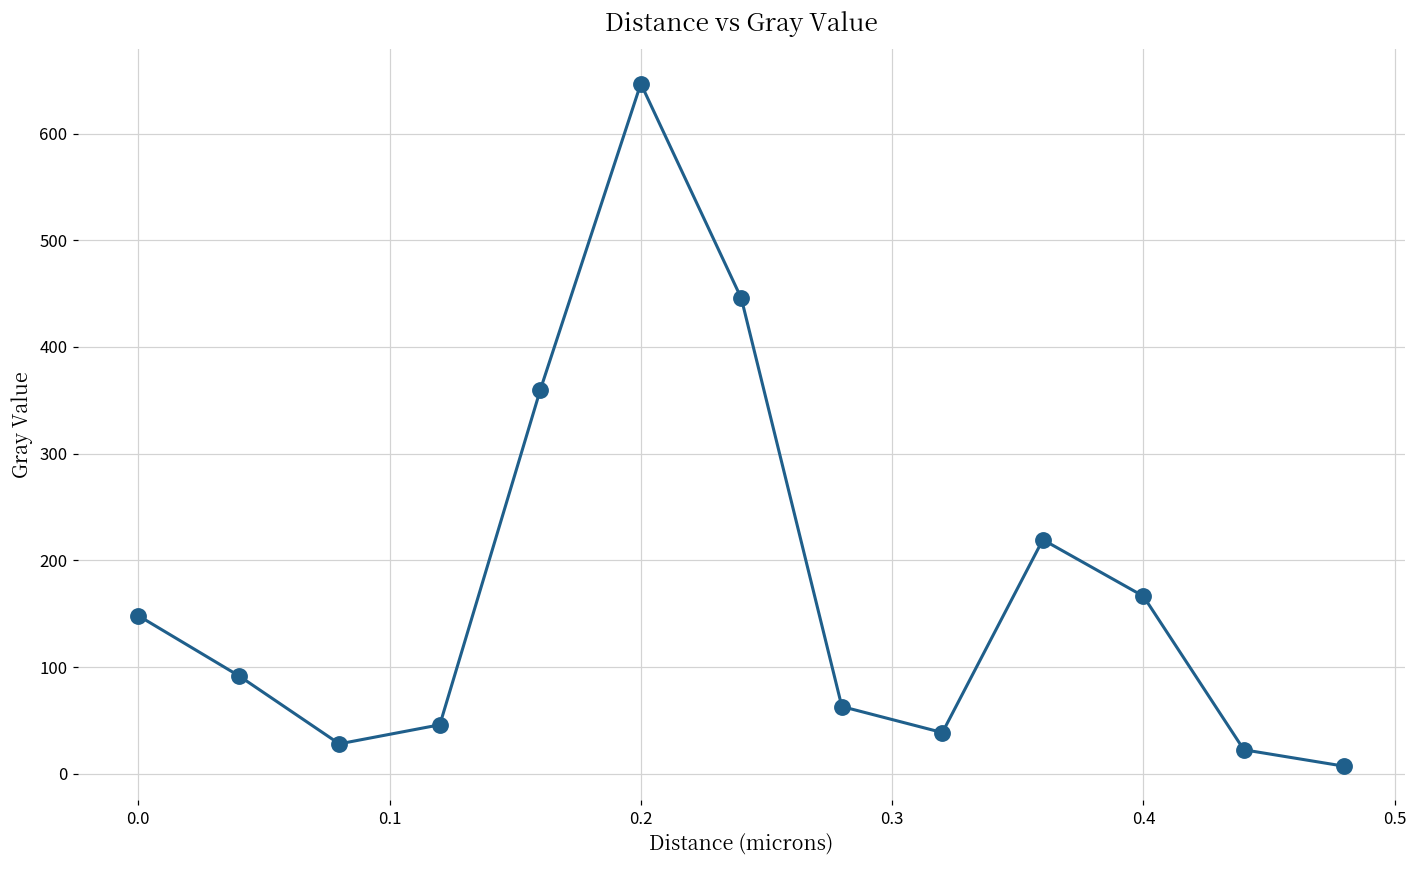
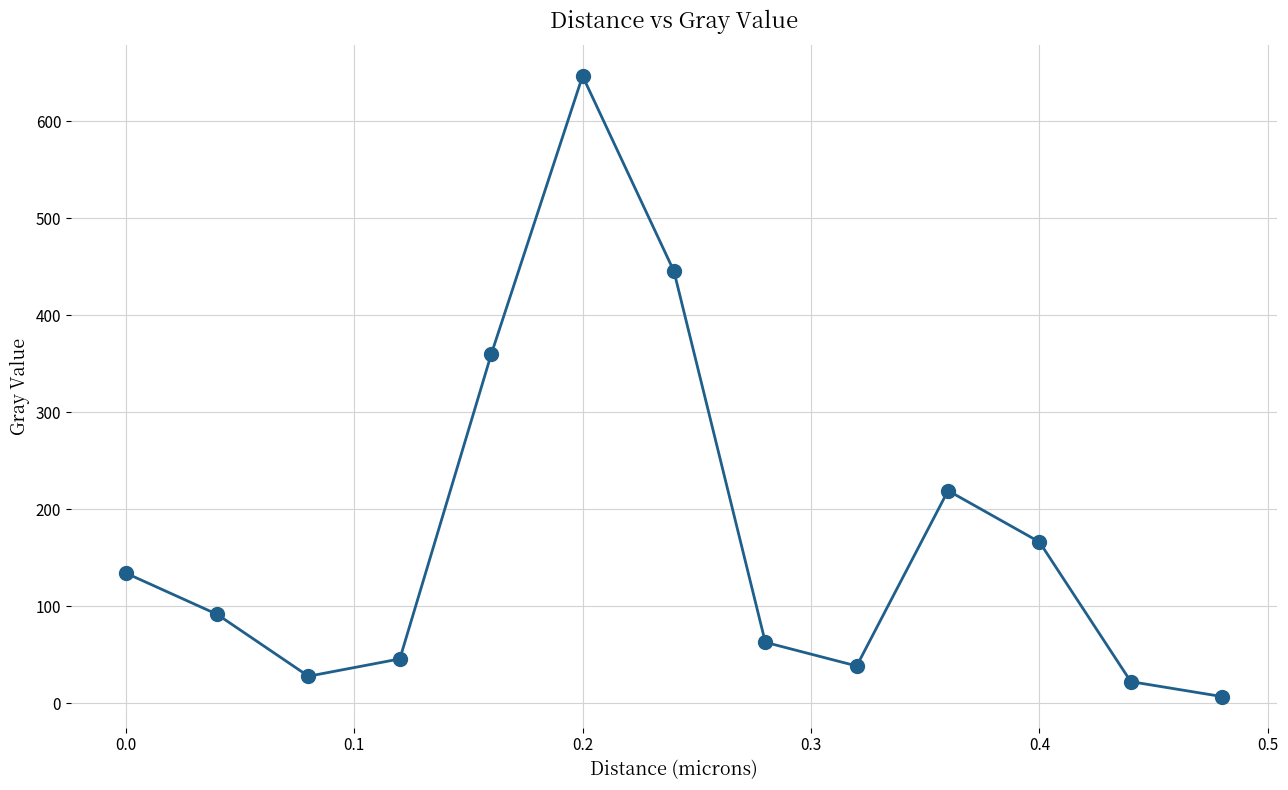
0.0: 150 -> 130
